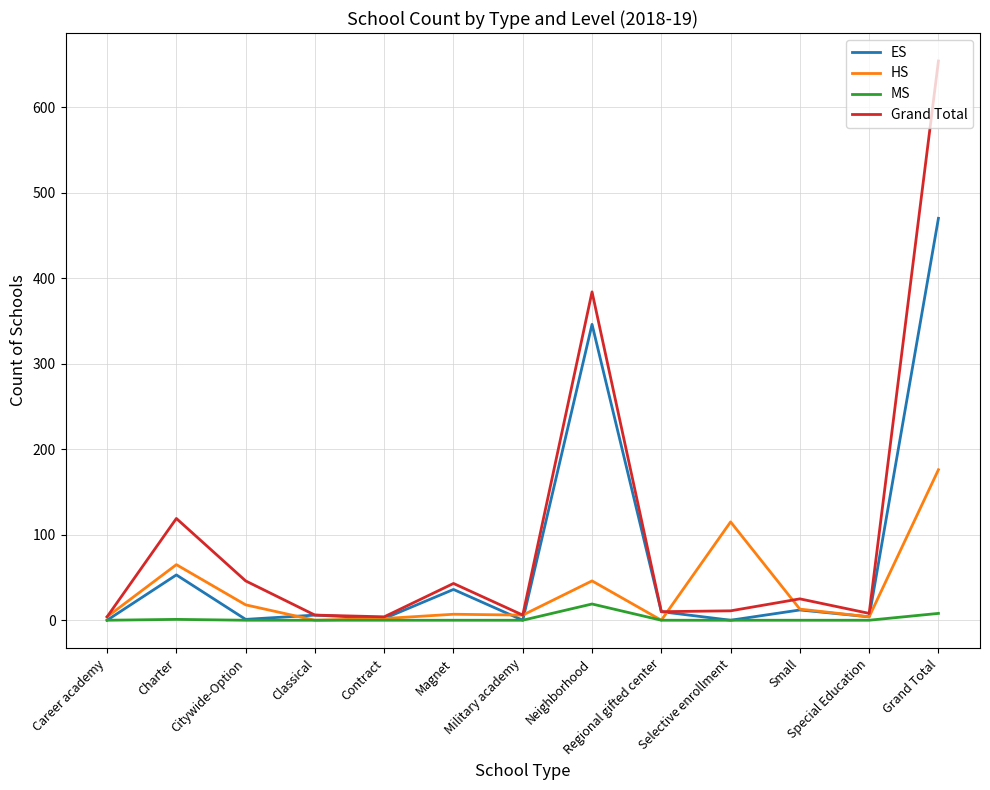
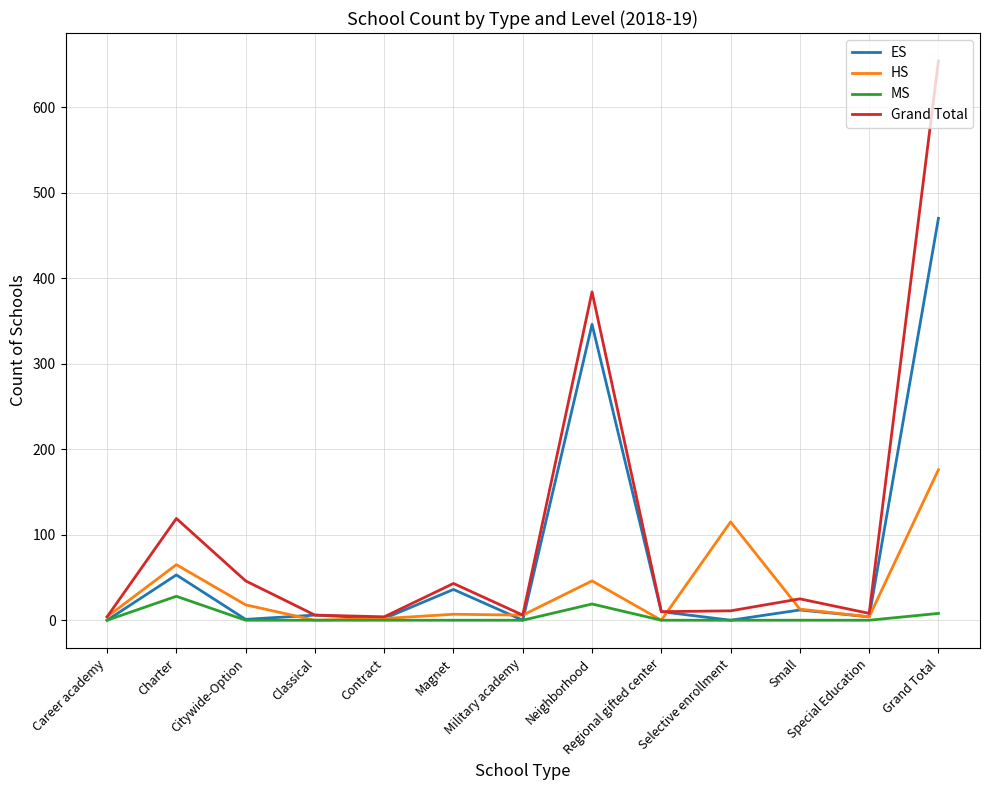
MS, Charter: 0 -> 30
